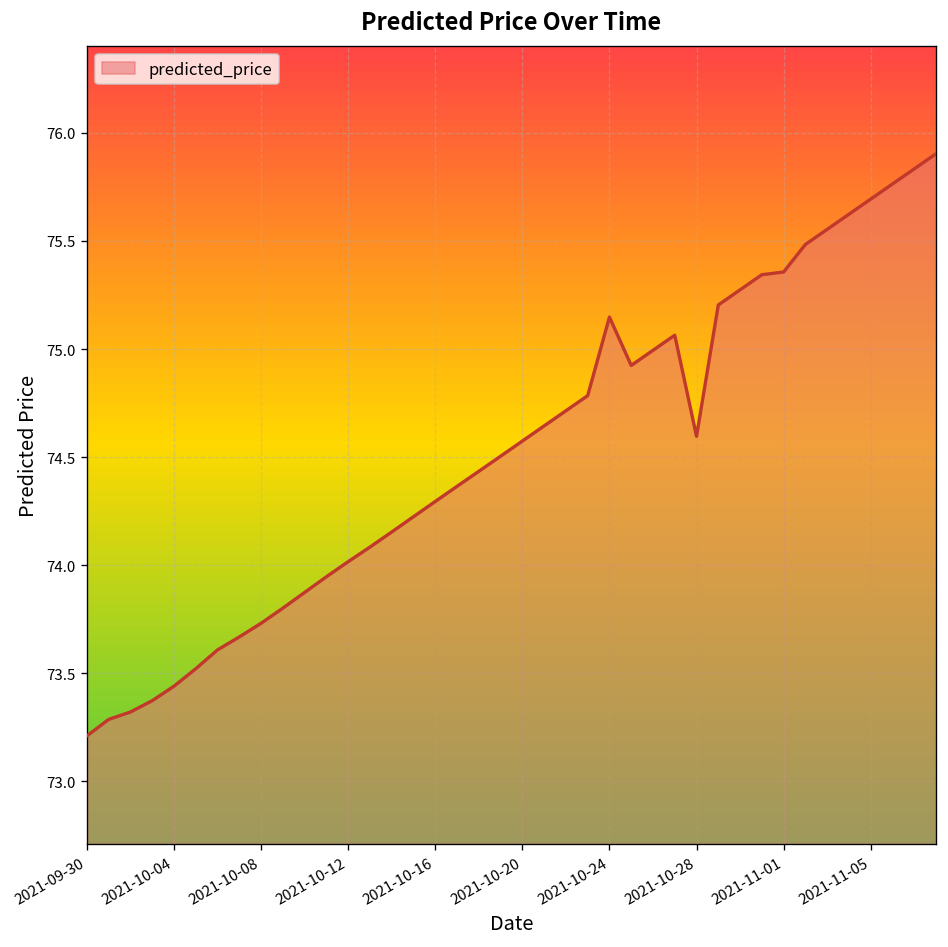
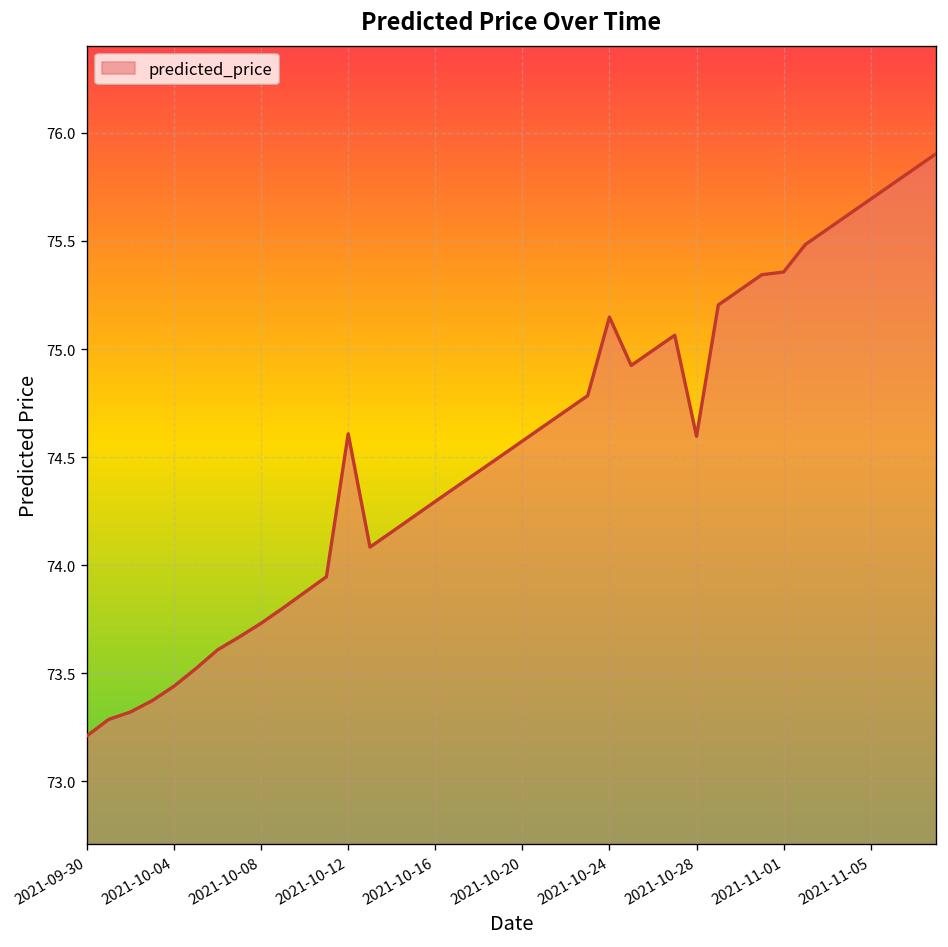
2021-10-12: 74.02 -> 74.61
